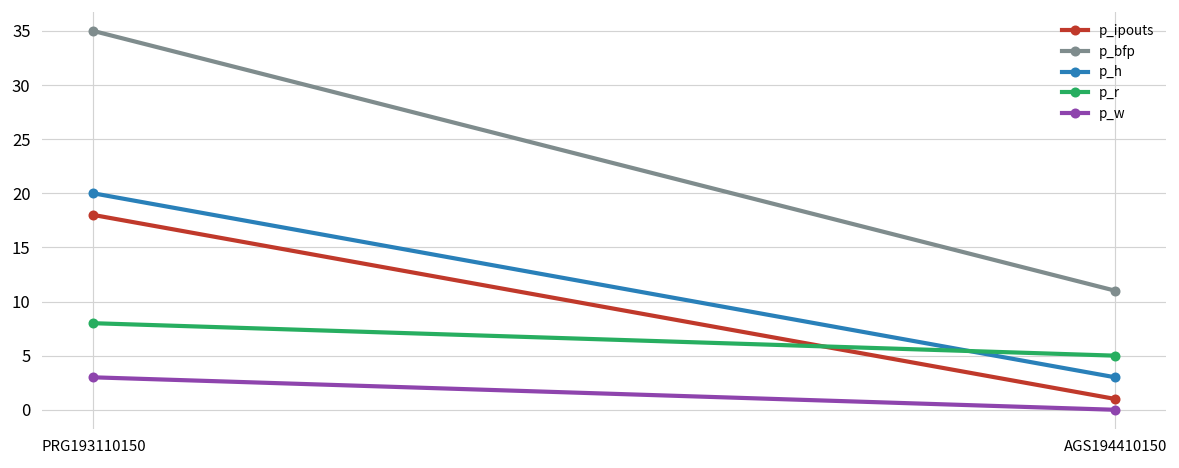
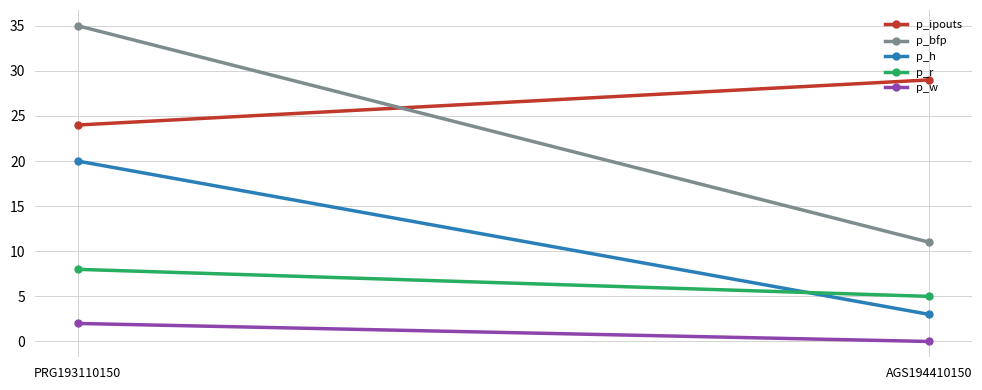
p_ipouts, PRG193110150: 18 -> 24
p_w, PRG193110150: 3 -> 2
p_ipouts, AGS194410150: 1 -> 29
